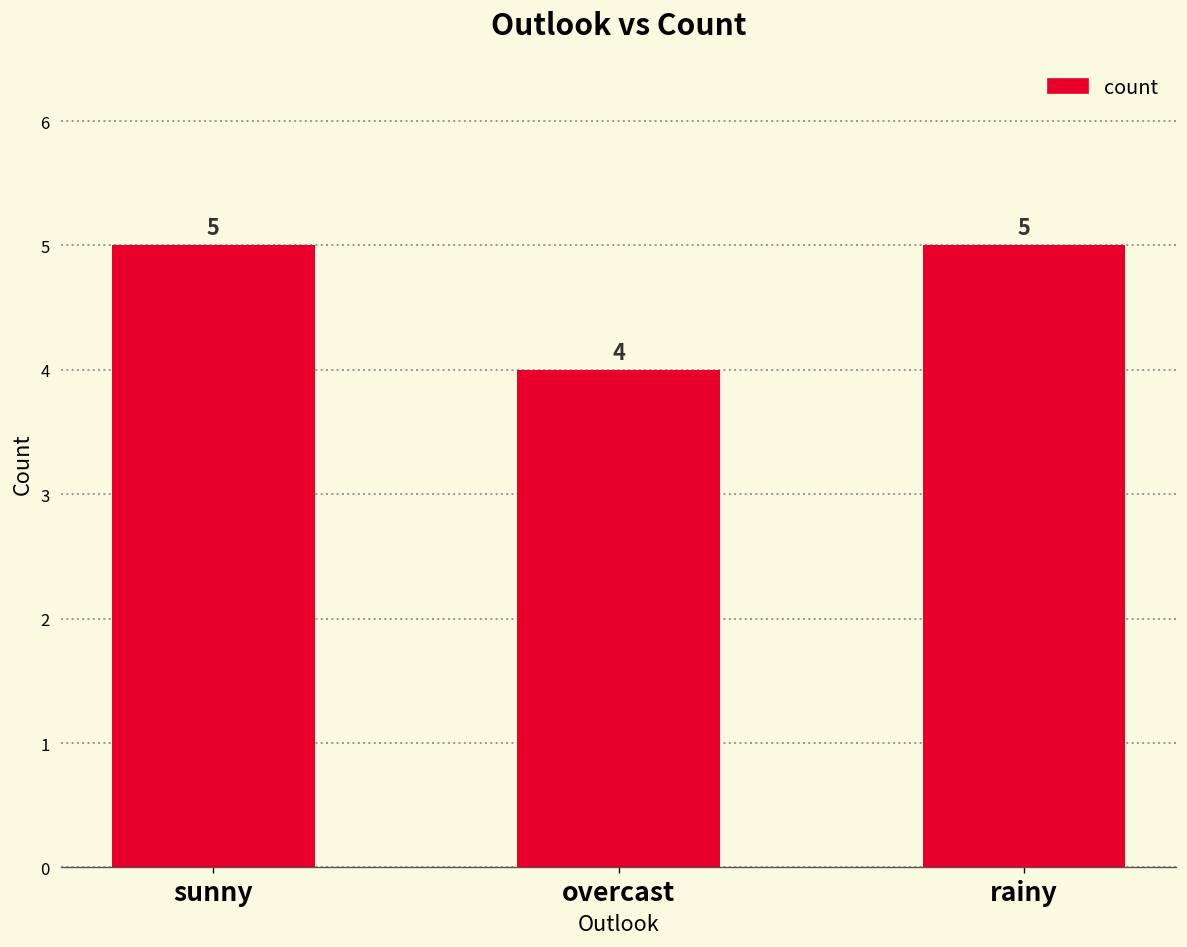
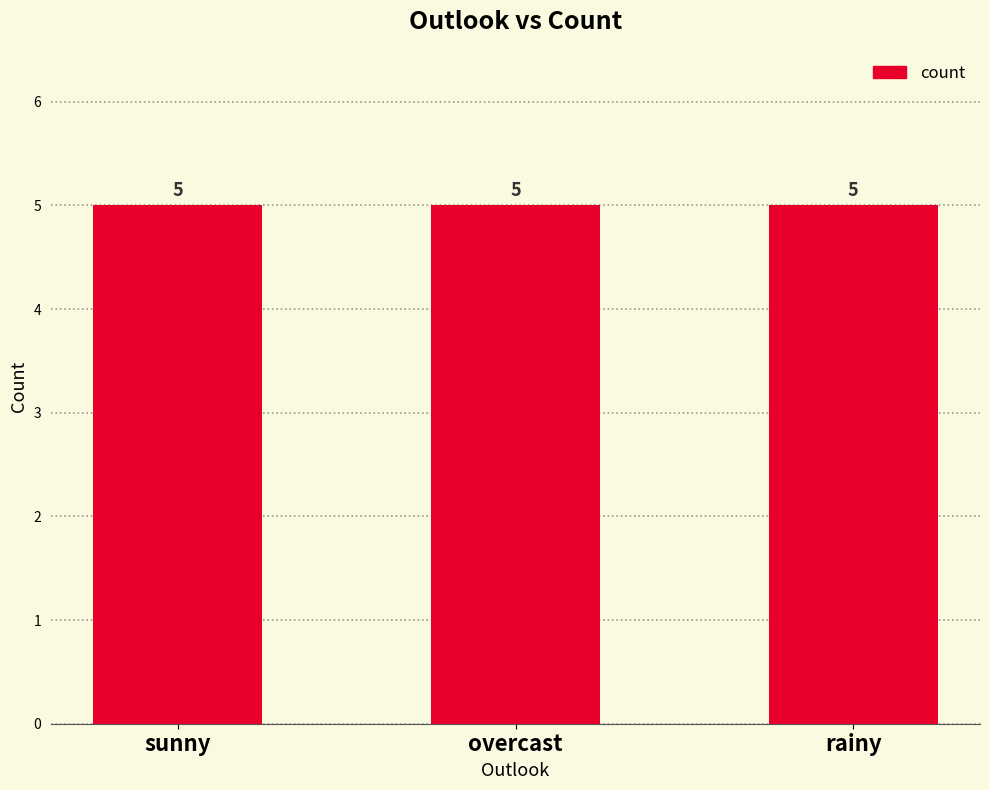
overcast: 4 -> 5
